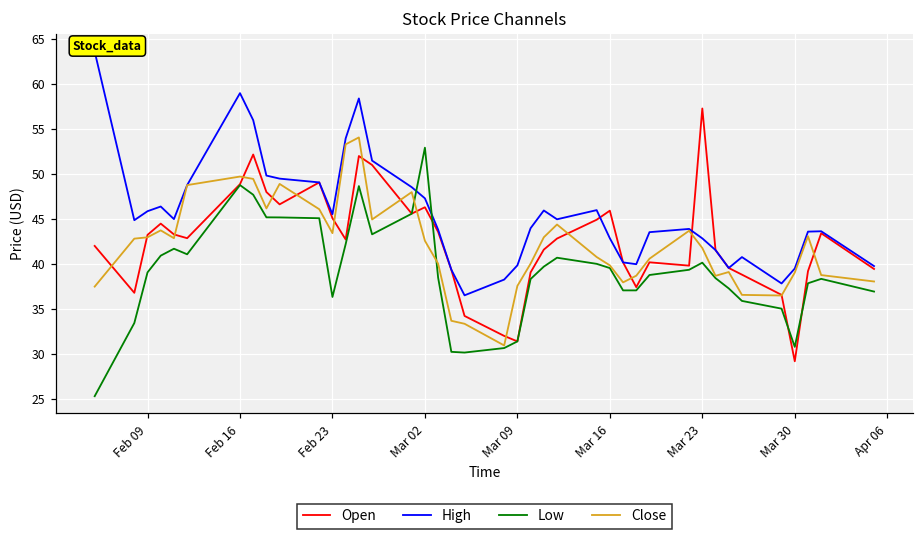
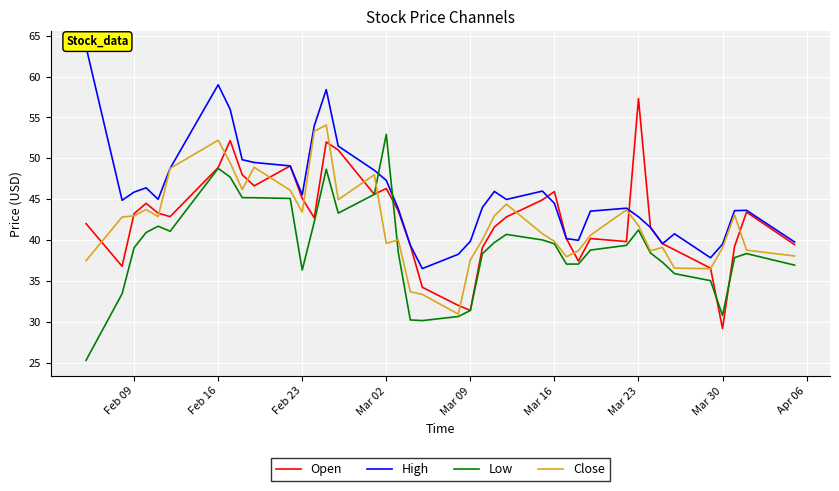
Close, Feb 16: 50 -> 52
Close, Mar 02: 43 -> 40
High, Mar 16: 43 -> 45
Low, Mar 23: 40 -> 41
